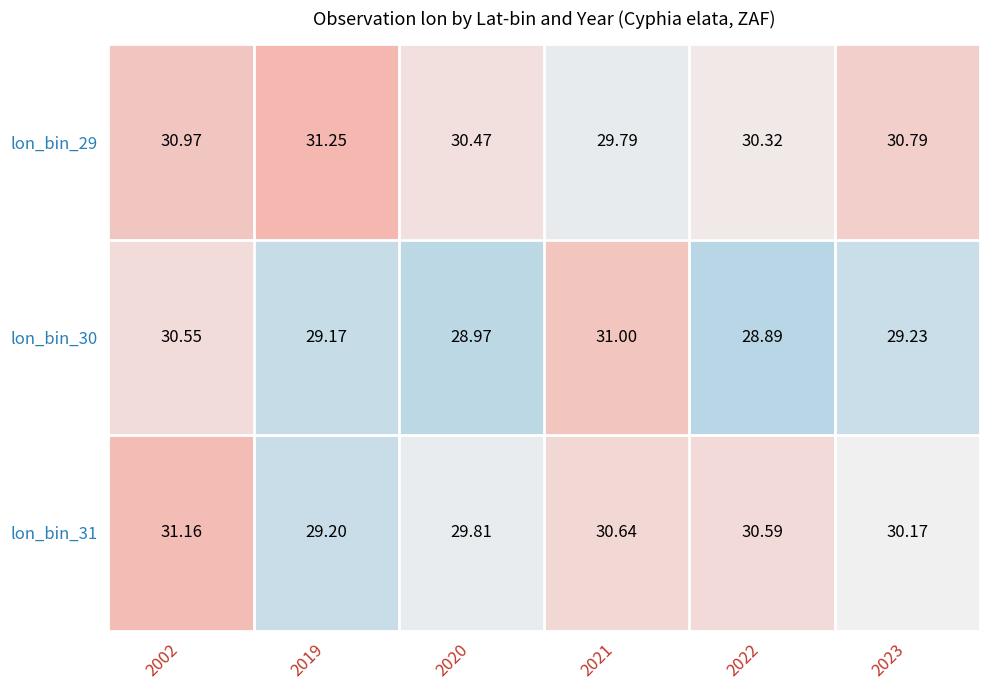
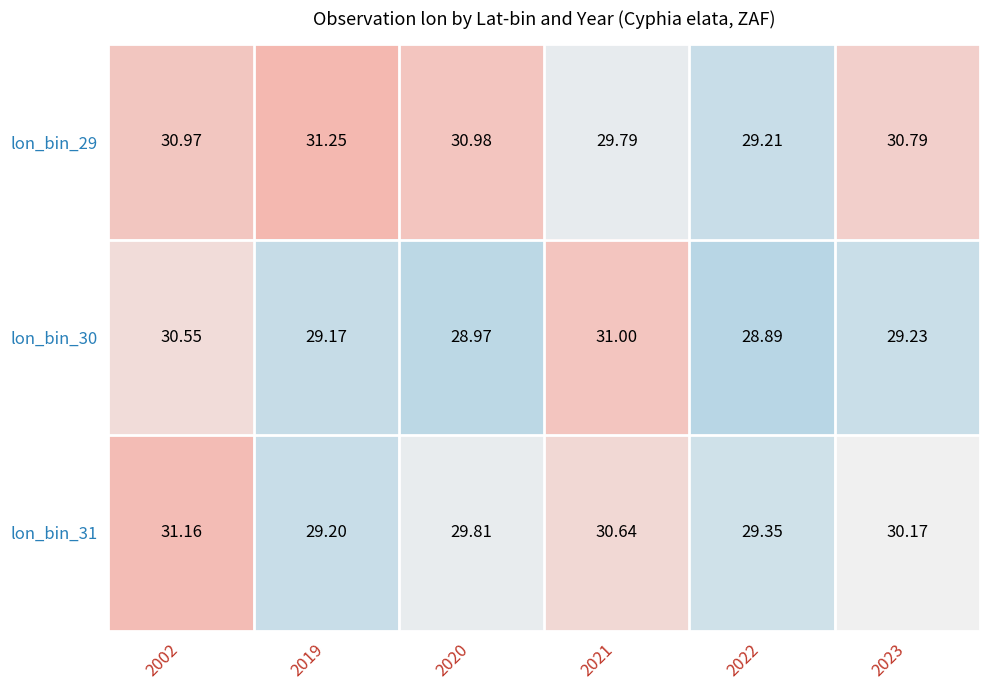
lon_bin_29, 2020: 30.47 -> 30.98
lon_bin_29, 2022: 30.32 -> 29.21
lon_bin_31, 2022: 30.59 -> 29.35
